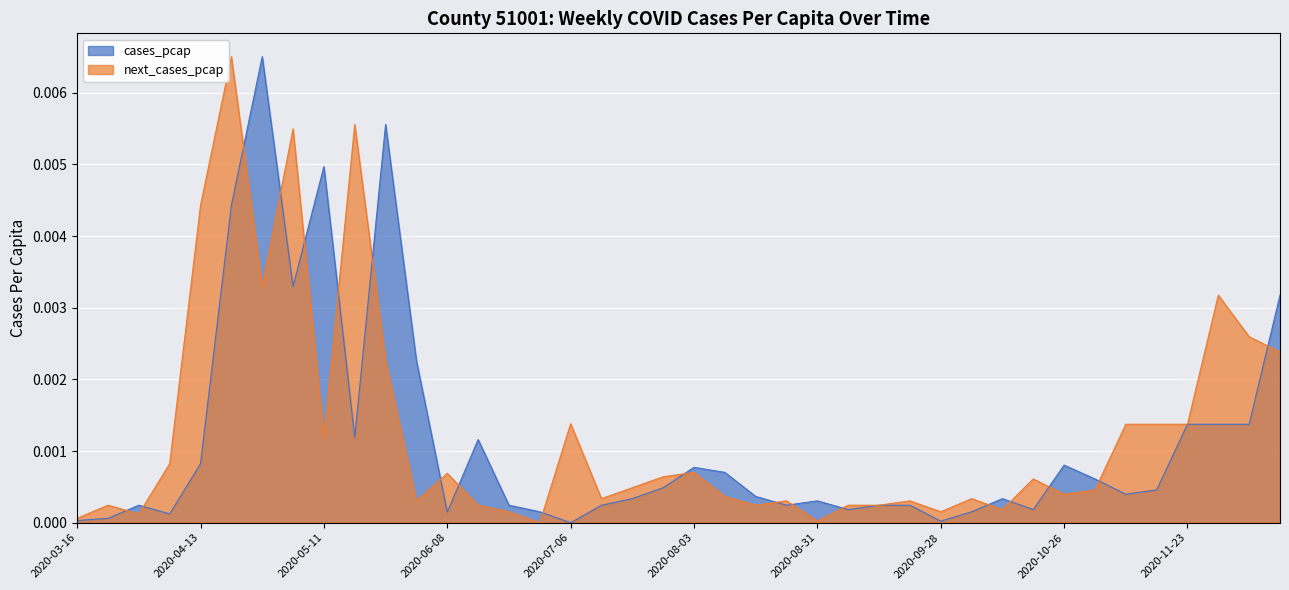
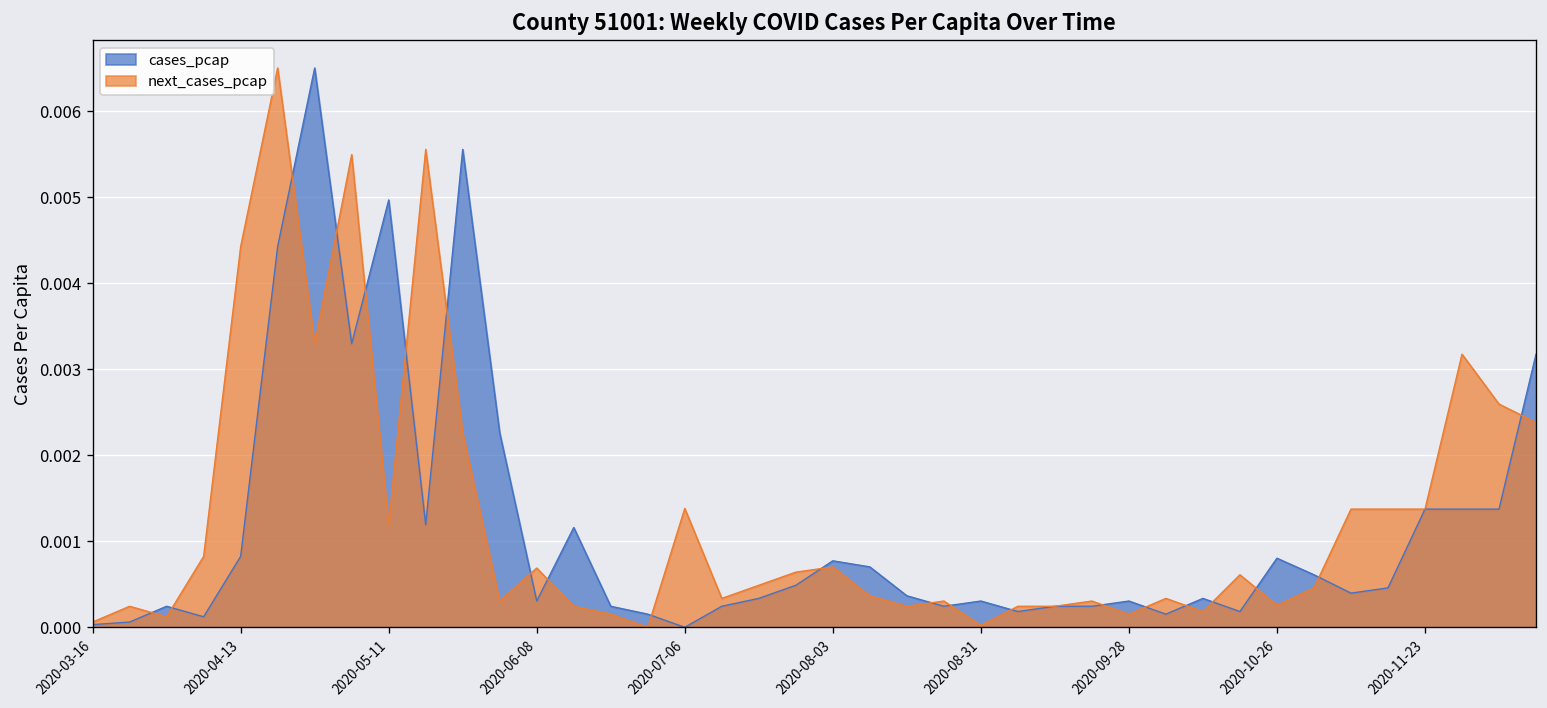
cases_pcap, 2020-06-08: 0.0001 -> 0.0003
cases_pcap, 2020-09-28: 0.0000 -> 0.0003
next_cases_pcap, 2020-10-26: 0.0004 -> 0.0003
